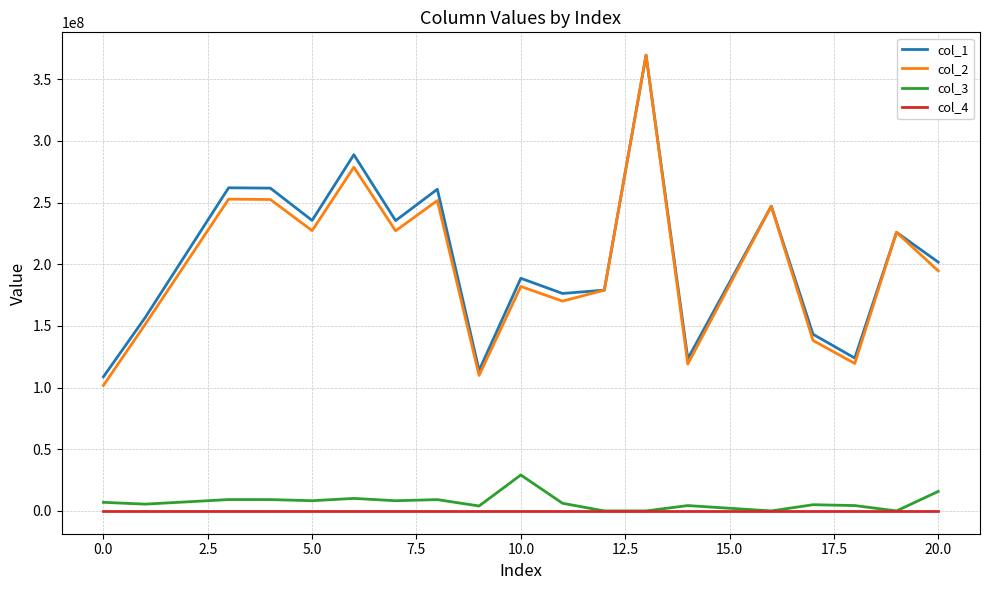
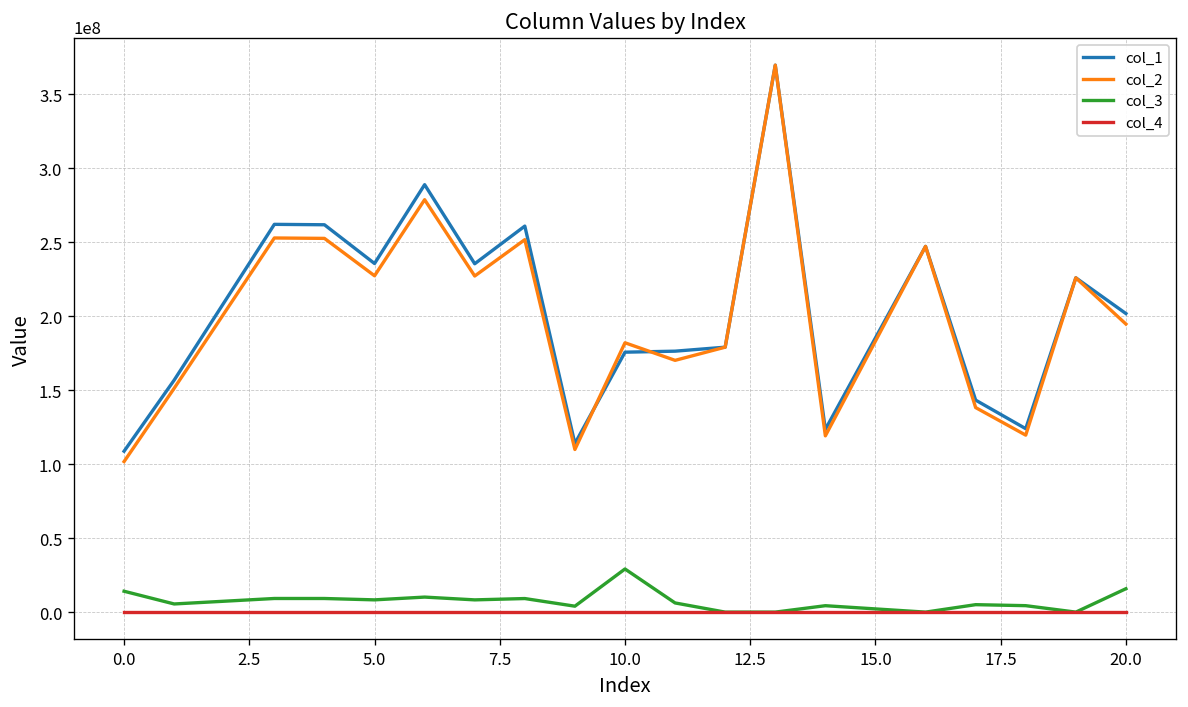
col_3, 0.0: 7000000 -> 14000000
col_1, 10.0: 189000000 -> 176000000
